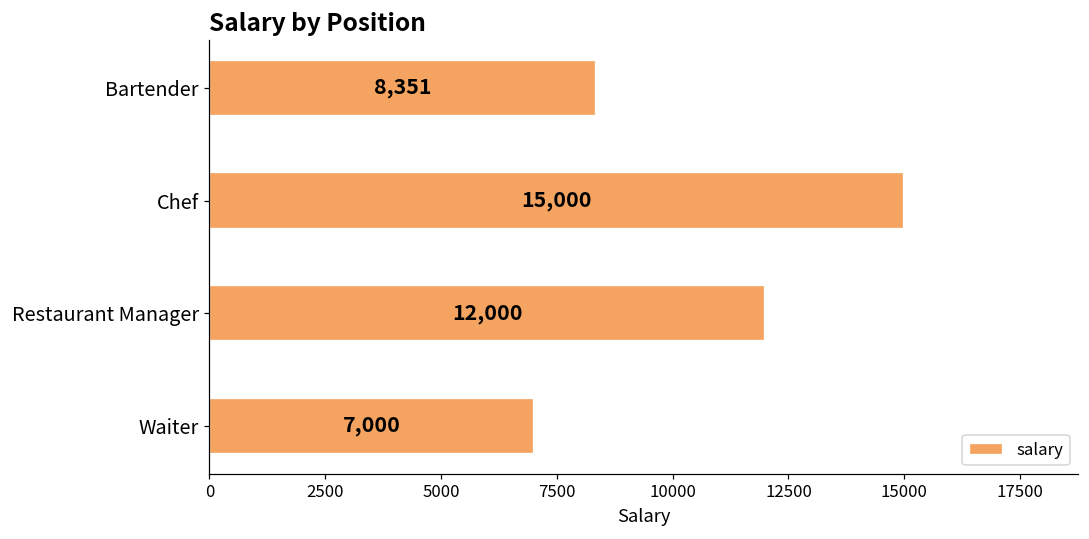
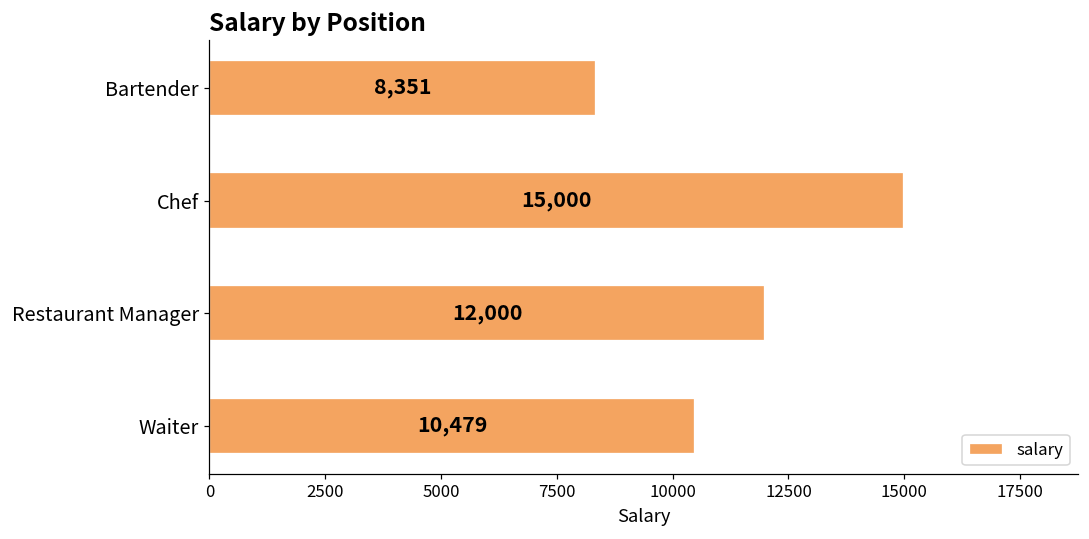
Waiter: 7,000 -> 10,479
